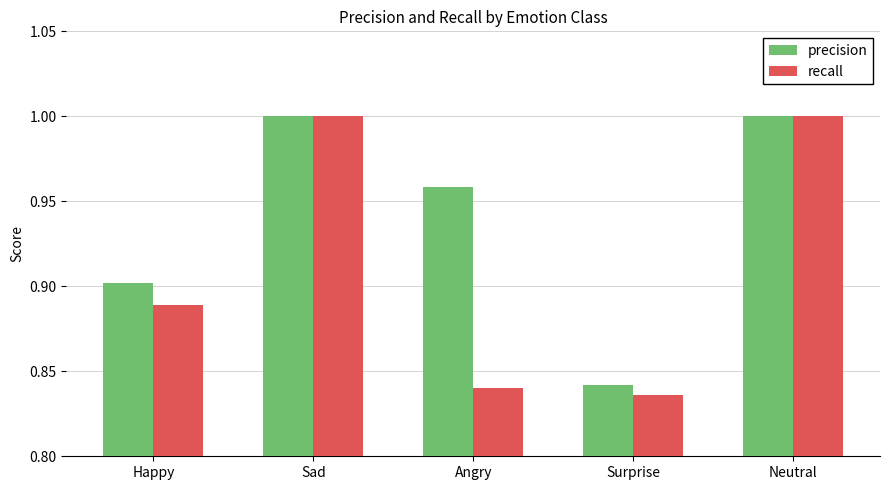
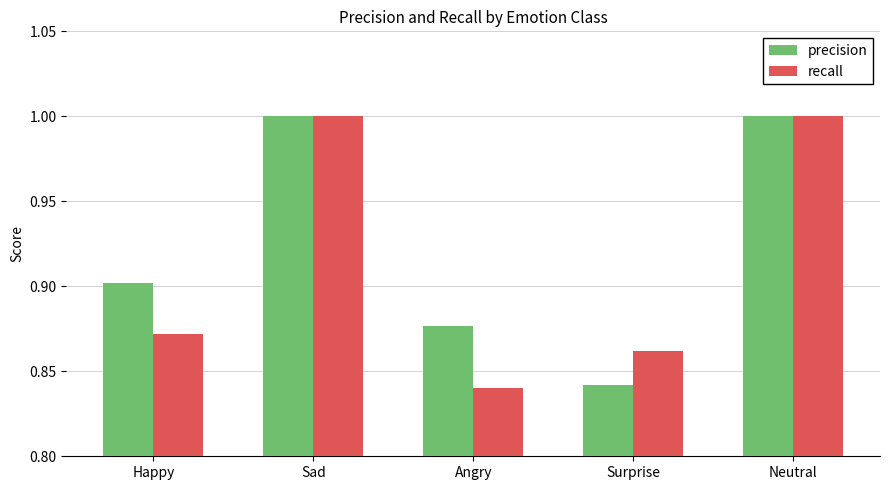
recall, Happy: 0.889 -> 0.872
precision, Angry: 0.958 -> 0.877
recall, Surprise: 0.836 -> 0.862
